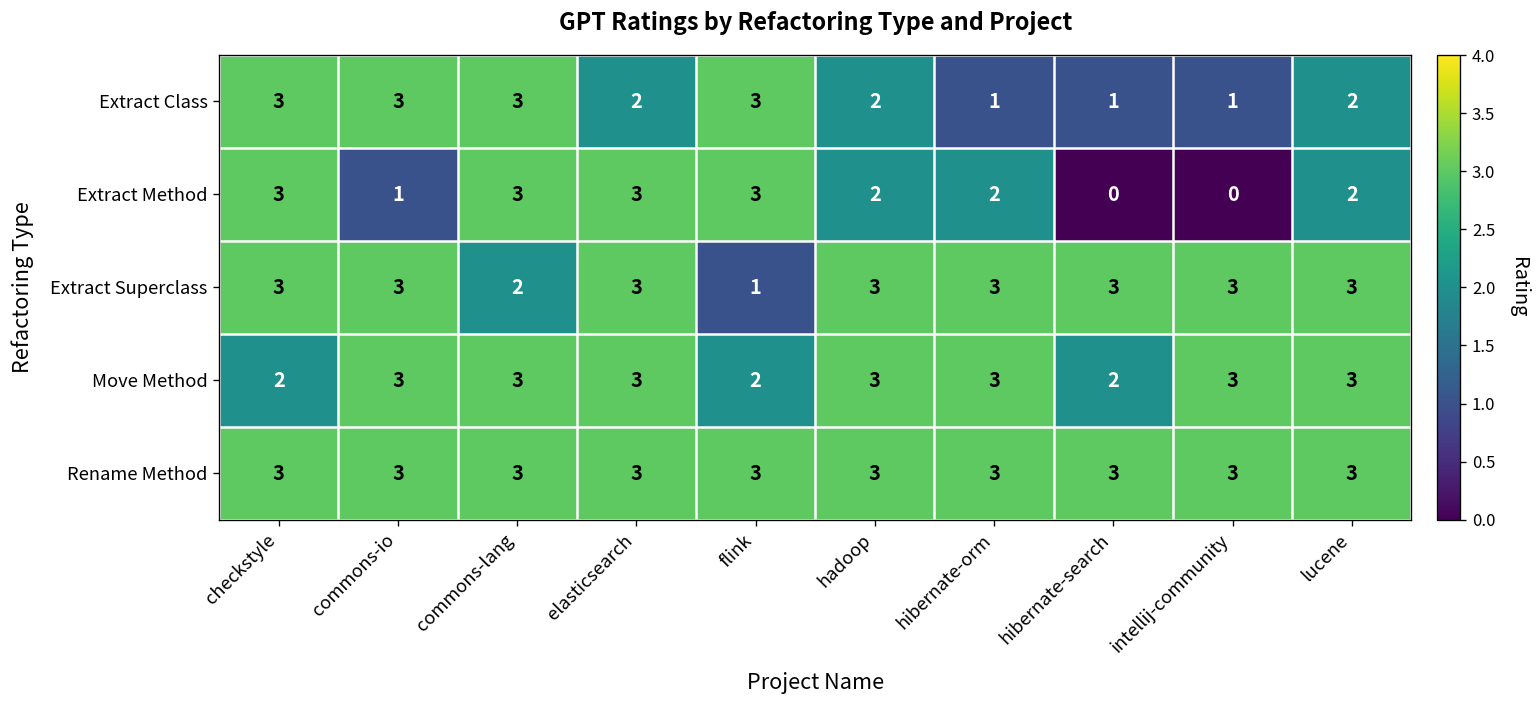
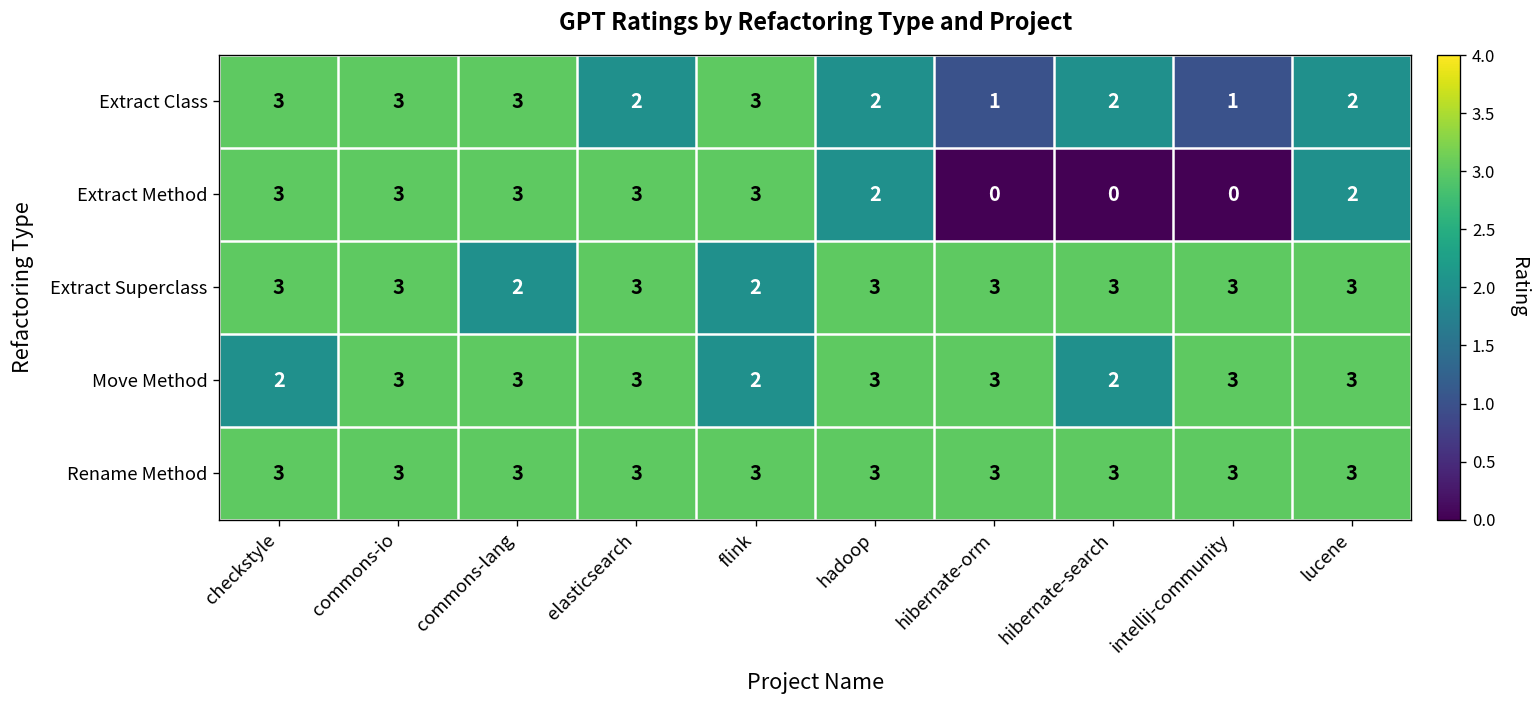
Extract Class, hibernate-search: 1 -> 2
Extract Method, commons-io: 1 -> 3
Extract Method, hibernate-orm: 2 -> 0
Extract Superclass, flink: 1 -> 2
